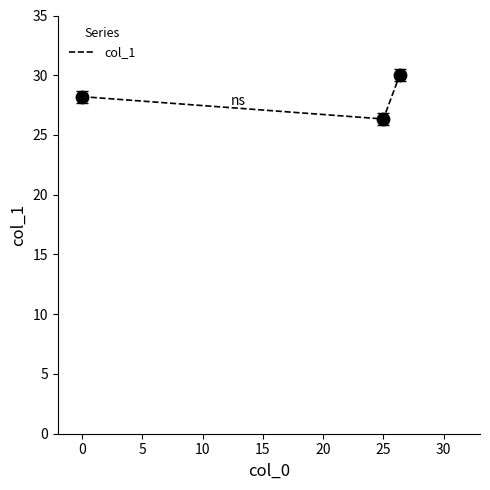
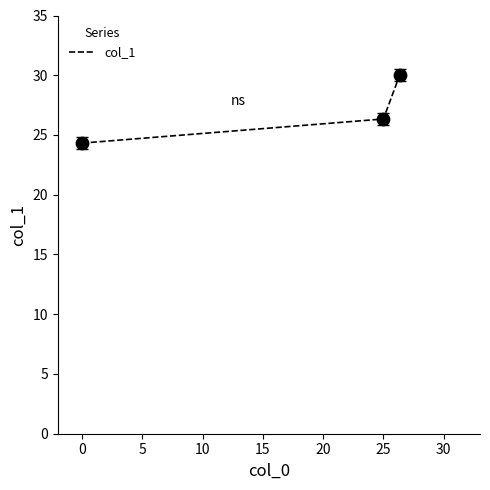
col_1, 0: 28.2 -> 24.3
